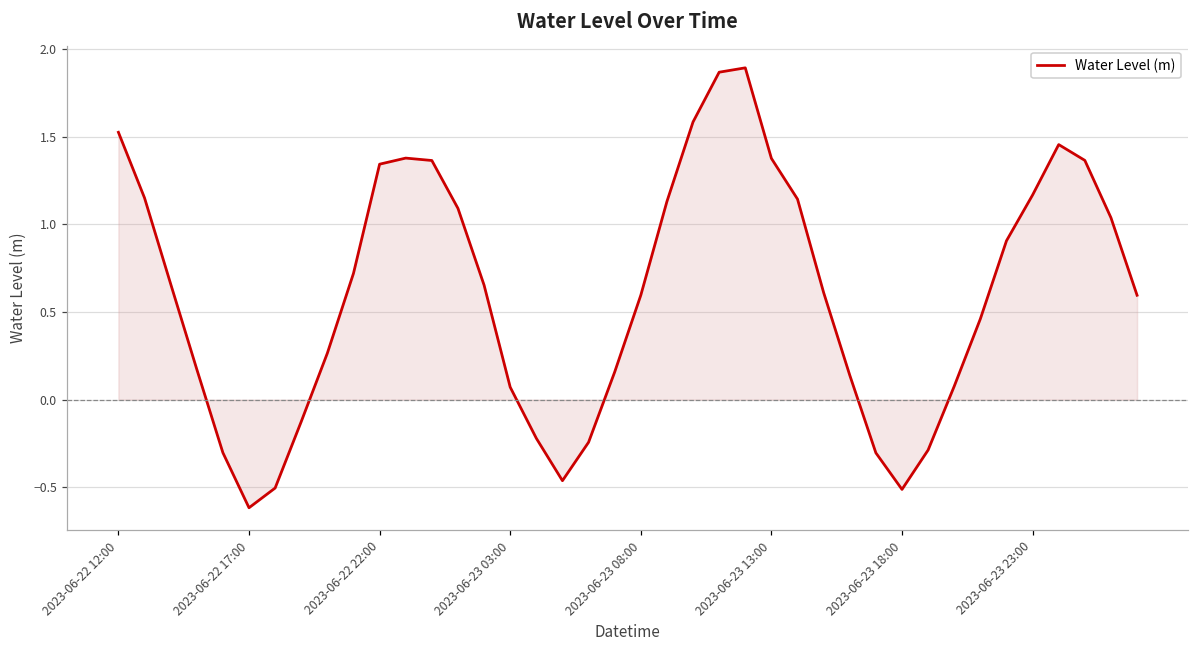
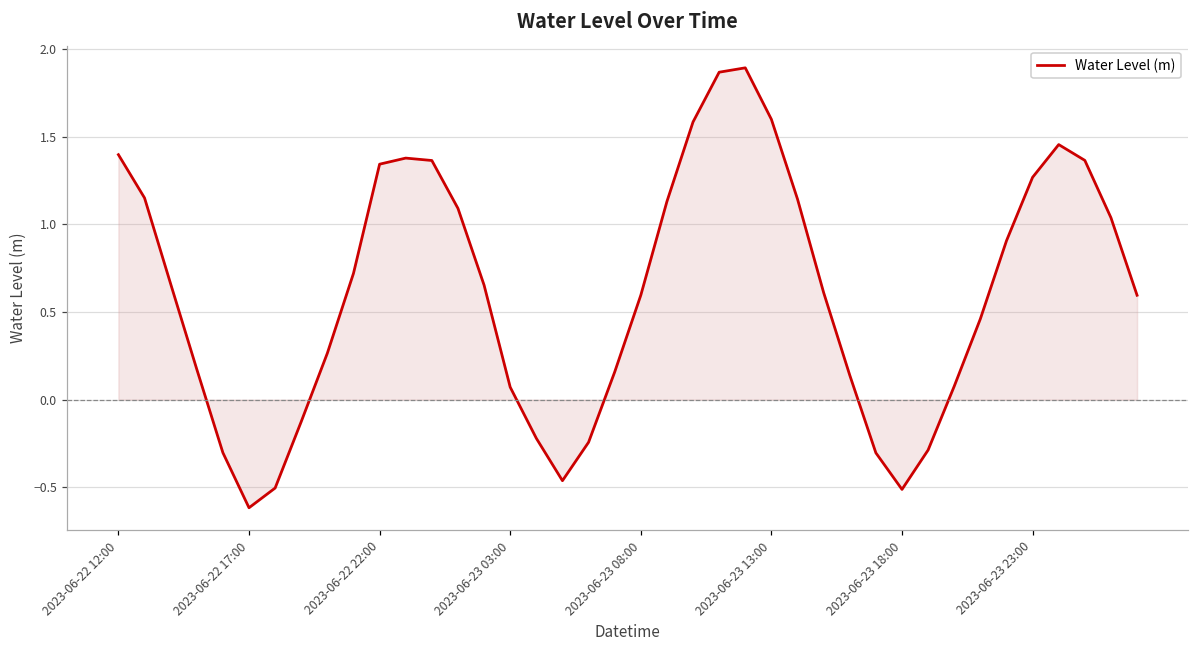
Water Level (m), 2023-06-22 12:00: 1.53 -> 1.40
Water Level (m), 2023-06-23 13:00: 1.38 -> 1.60
Water Level (m), 2023-06-23 23:00: 1.17 -> 1.27
